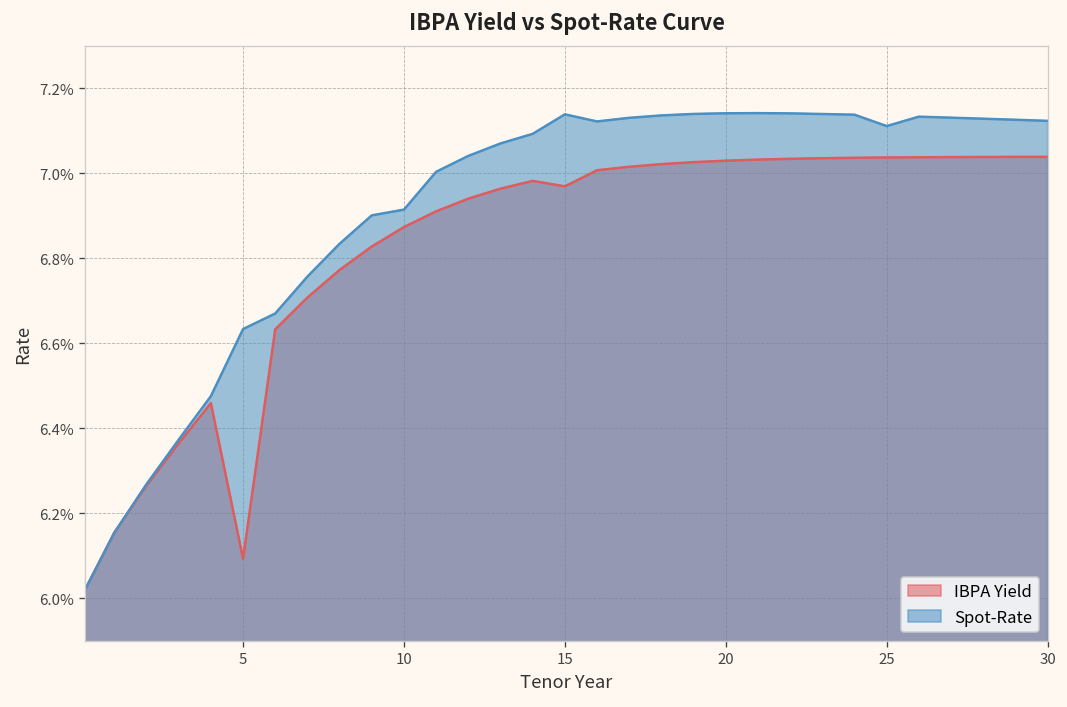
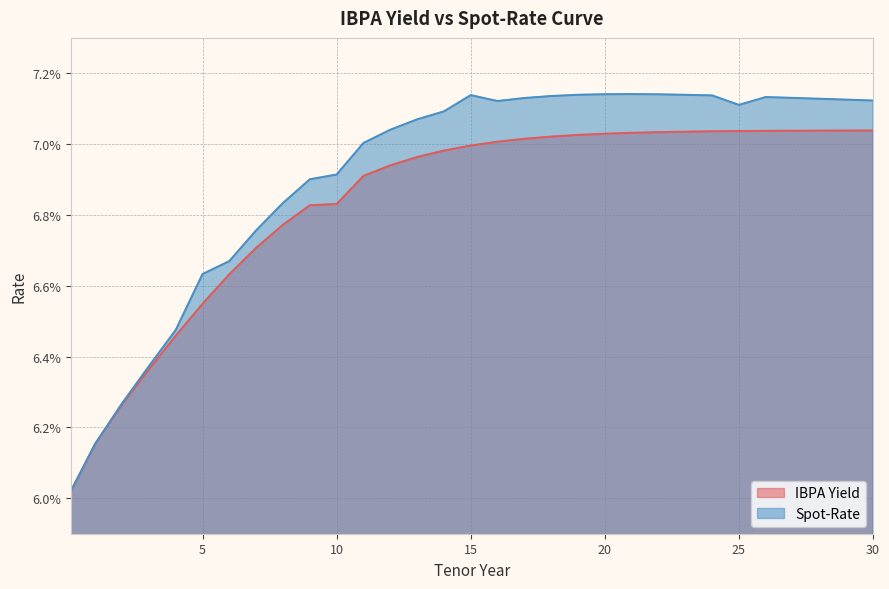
IBPA Yield, 5: 6.09% -> 6.55%
IBPA Yield, 10: 6.87% -> 6.83%
IBPA Yield, 15: 6.97% -> 7.00%
